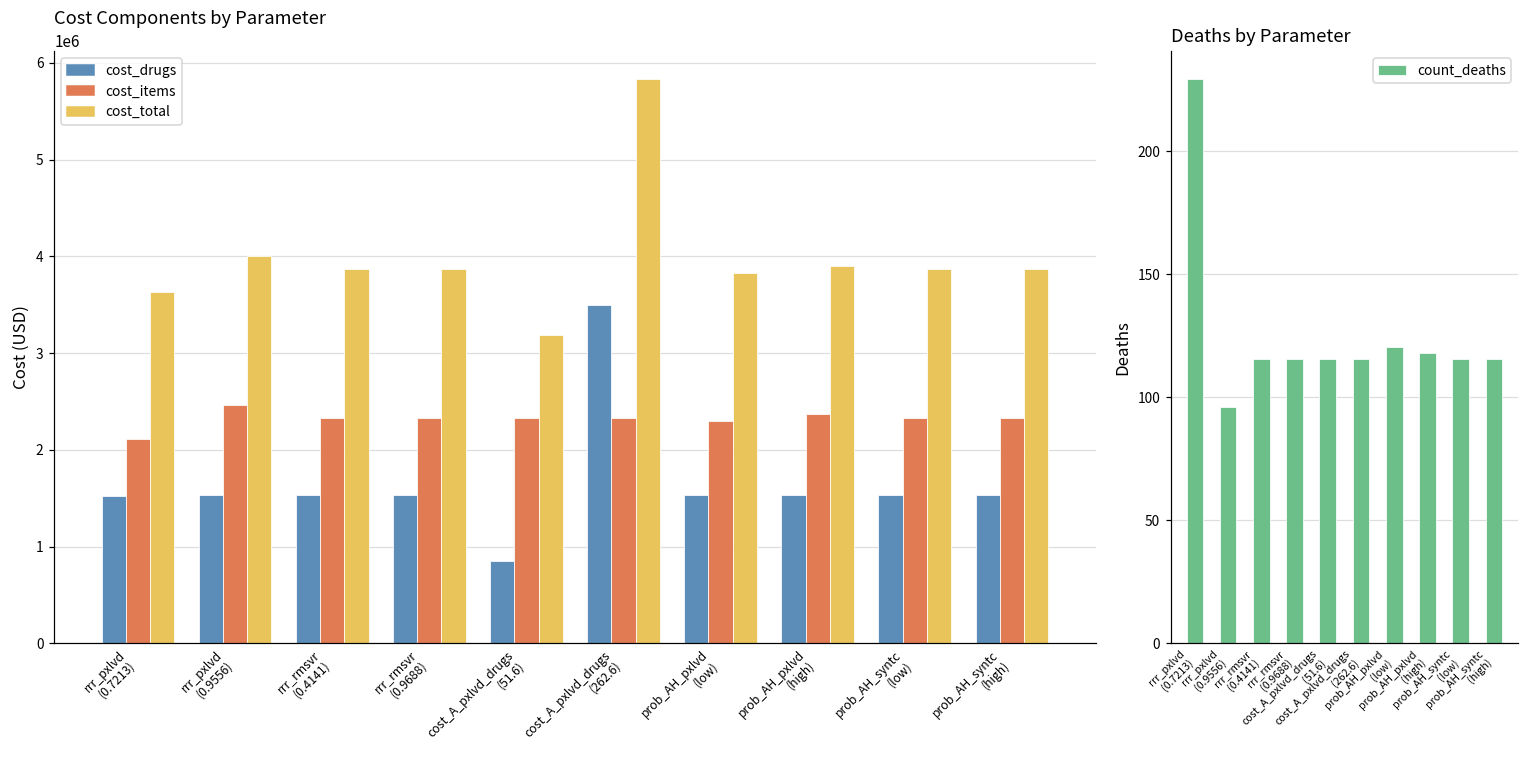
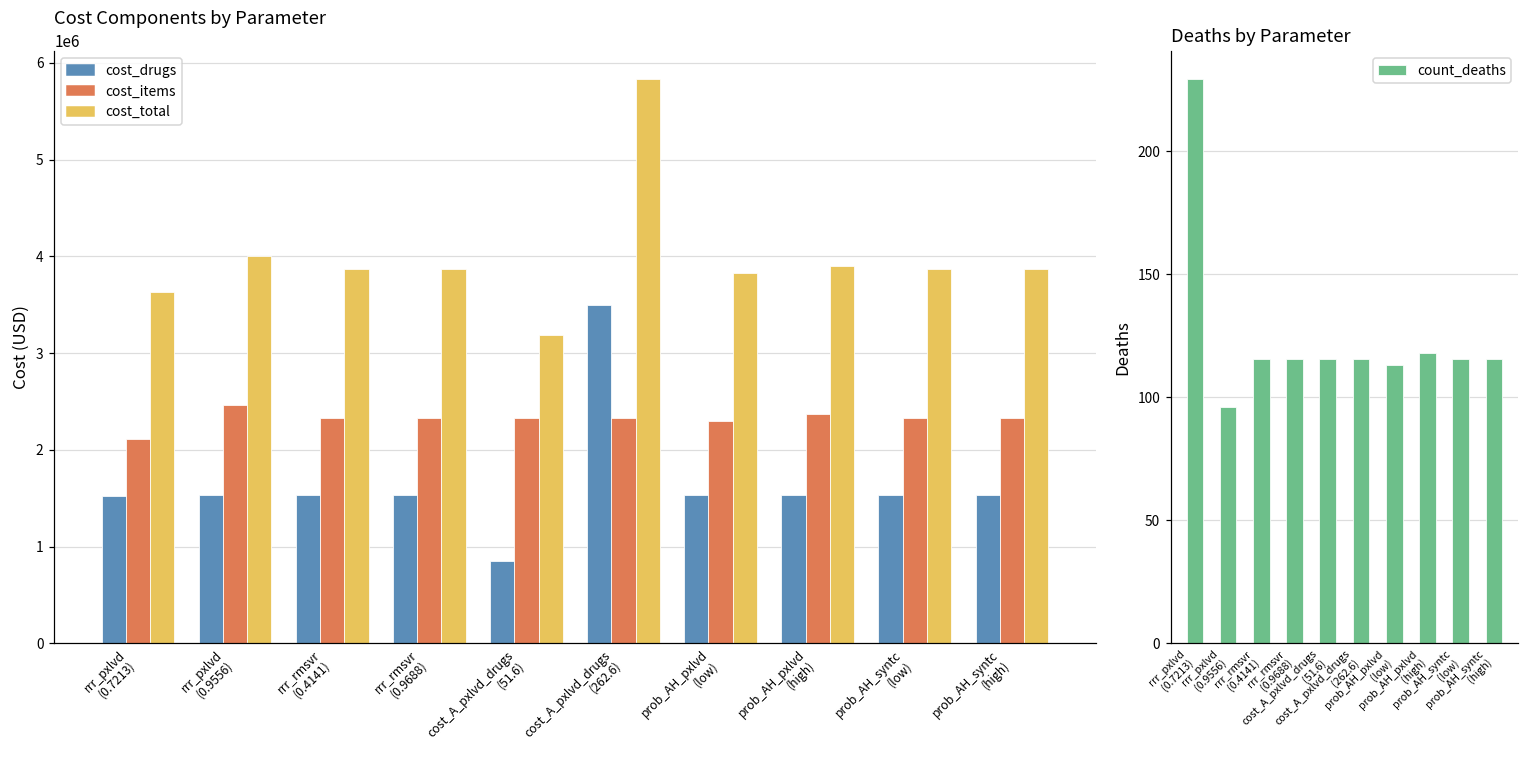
Deaths by Parameter, prob_AH_pxlvd (low): 120 -> 113
